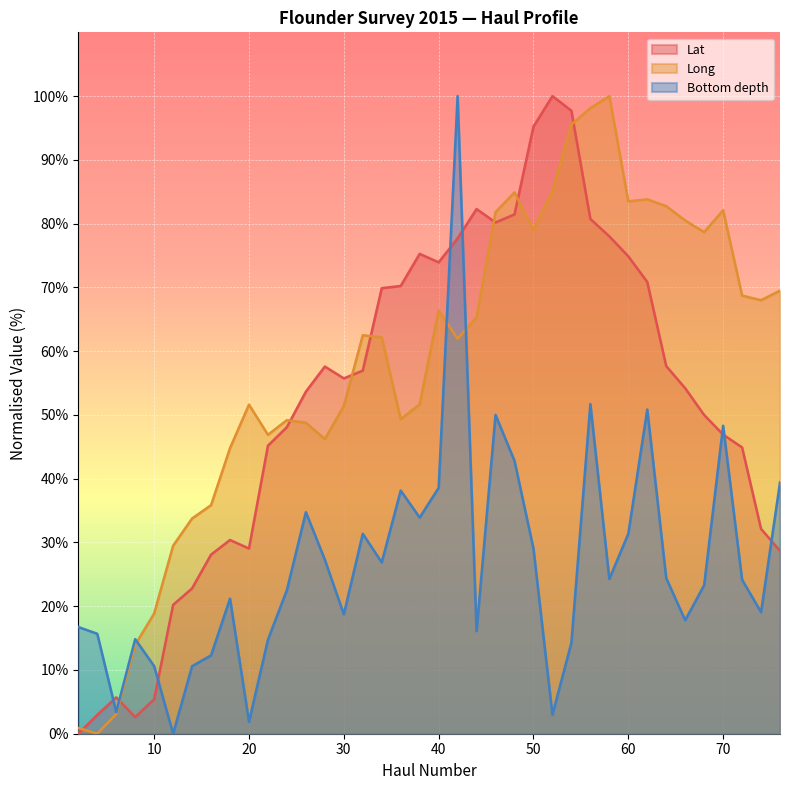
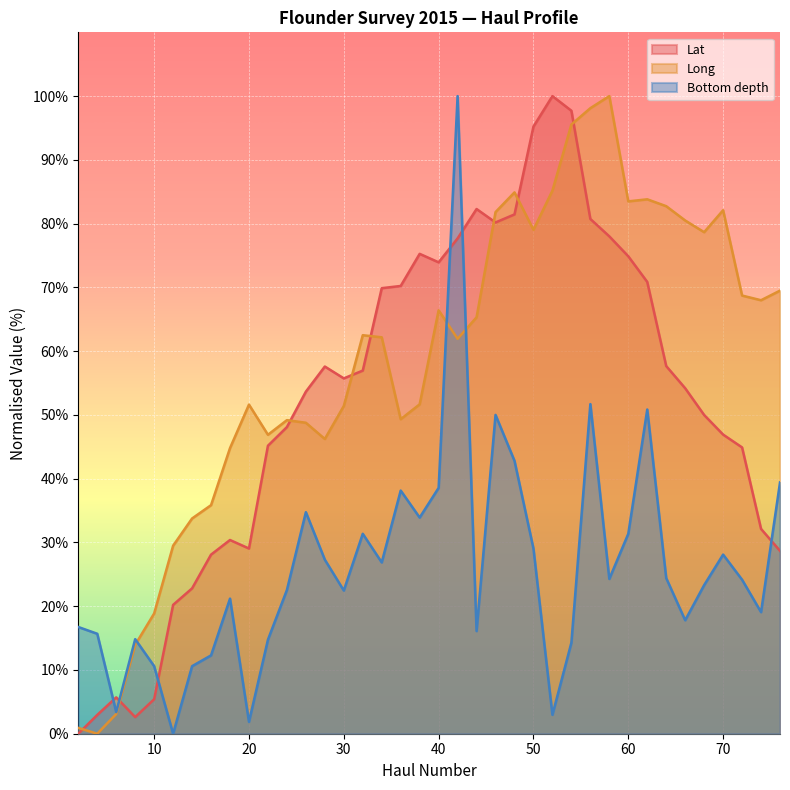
Bottom depth, 30: 19% -> 22%
Bottom depth, 70: 48% -> 28%
